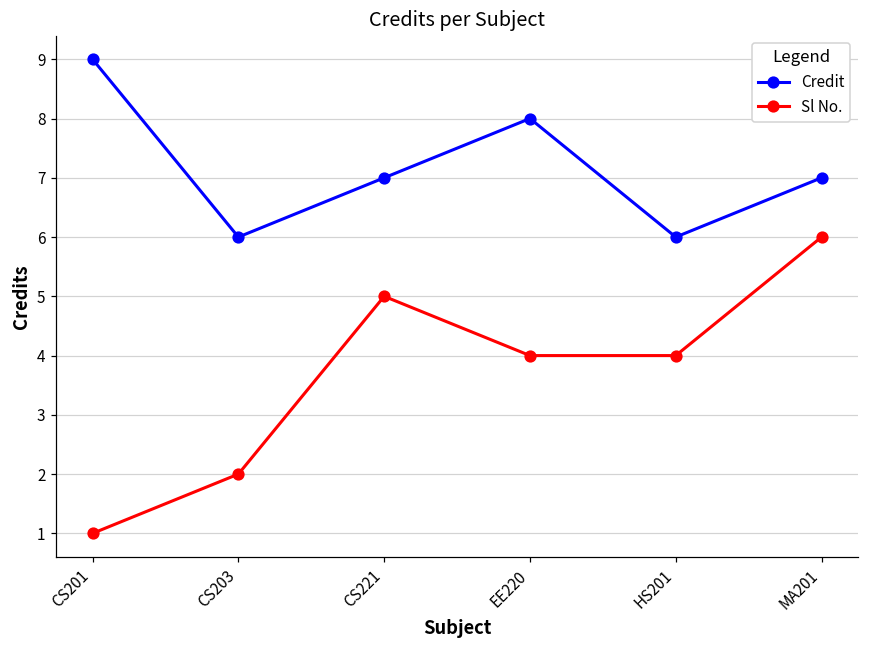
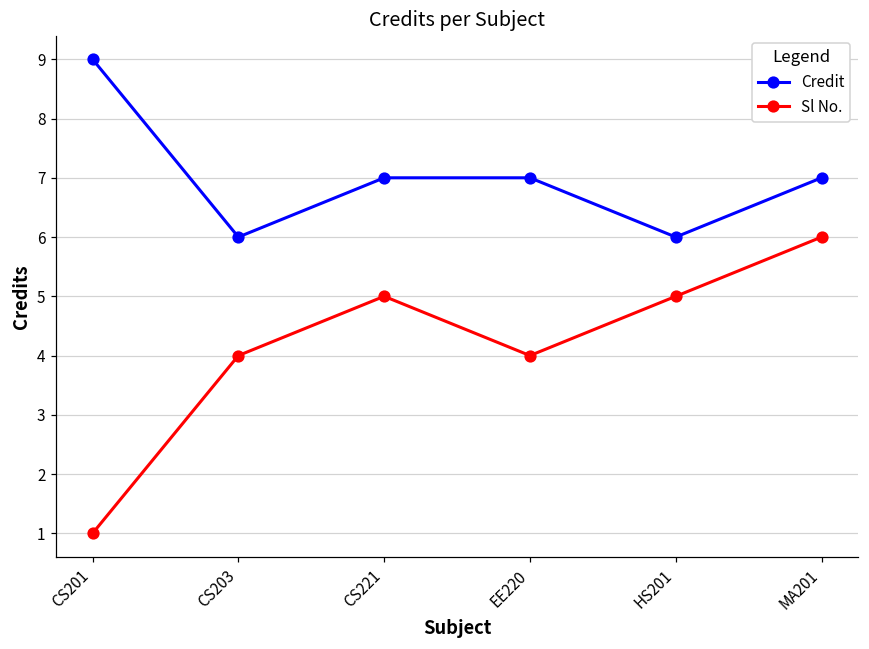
Sl No., CS203: 2 -> 4
Credit, EE220: 8 -> 7
Sl No., HS201: 4 -> 5
